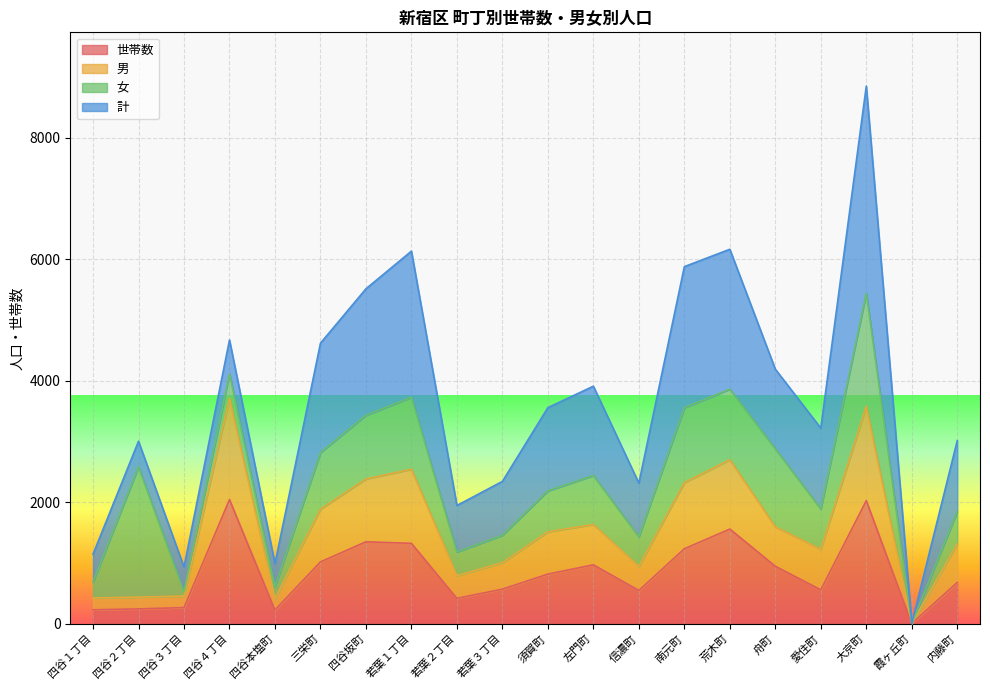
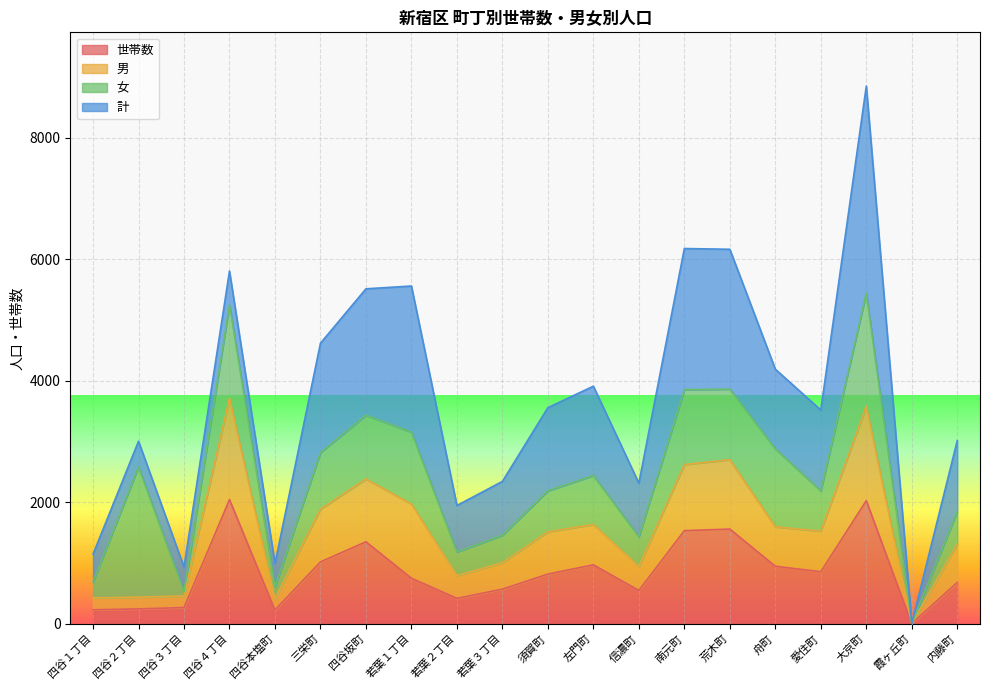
女, 四谷４丁目: 400 -> 1500
世帯数, 若葉１丁目: 1300 -> 700
世帯数, 南元町: 1200 -> 1500
世帯数, 愛住町: 600 -> 900
